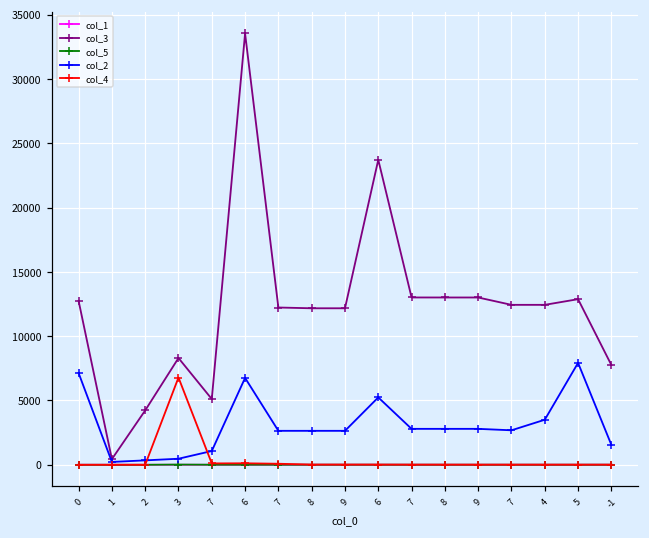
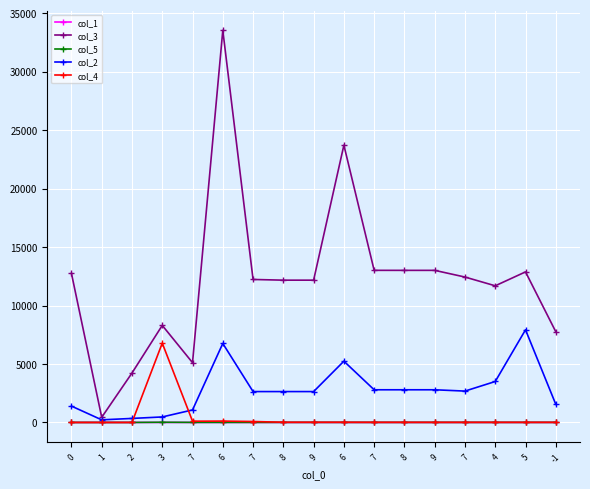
col_2, 0: 7100 -> 1400
col_3, 4: 12400 -> 11700
